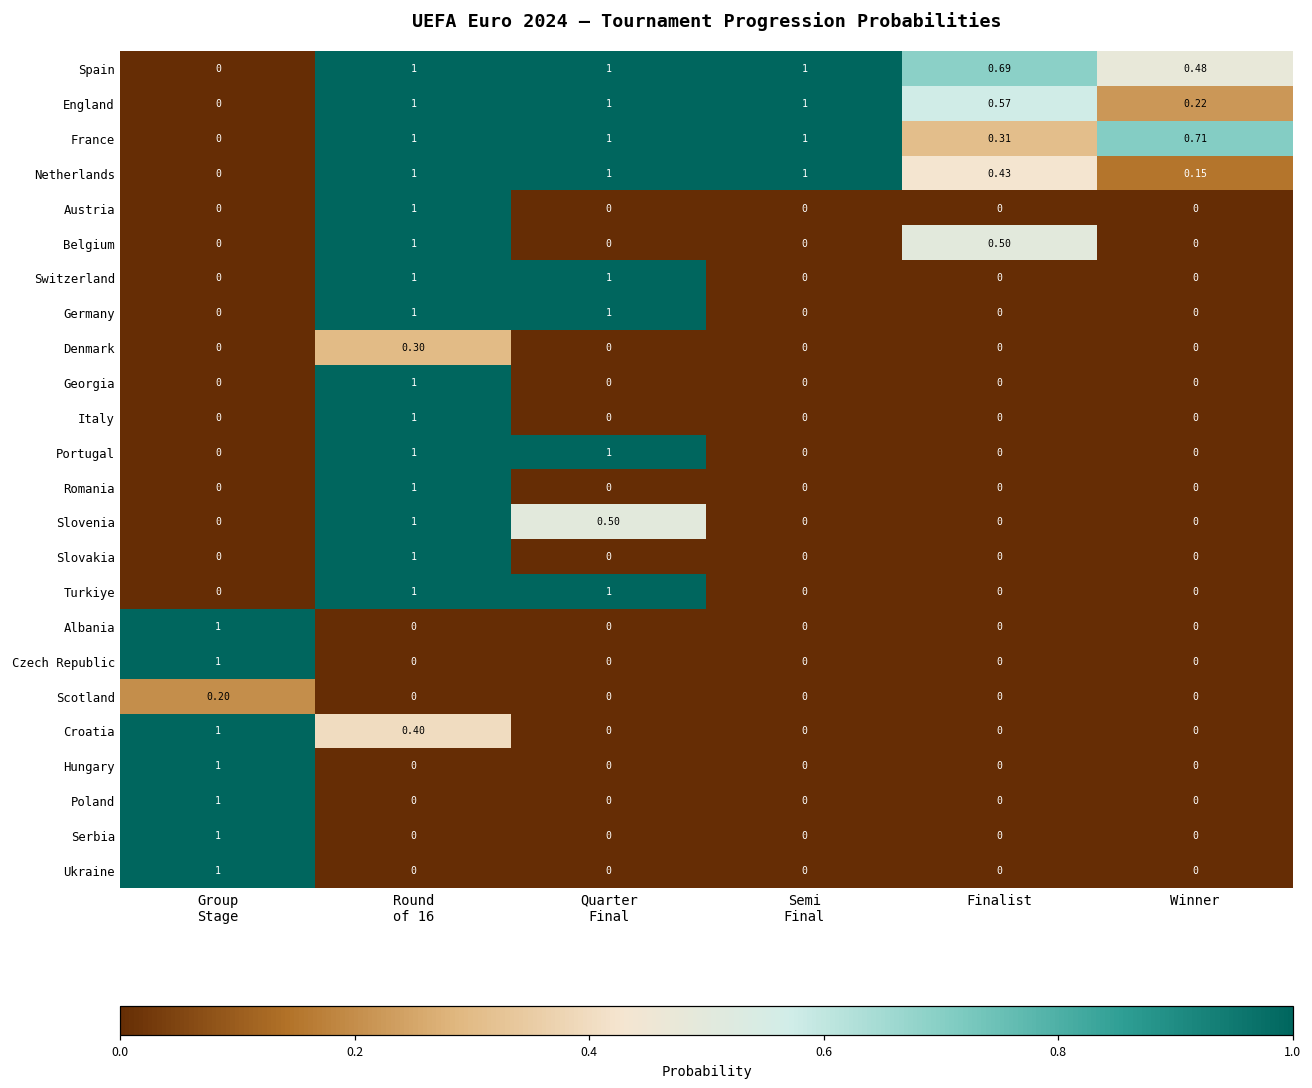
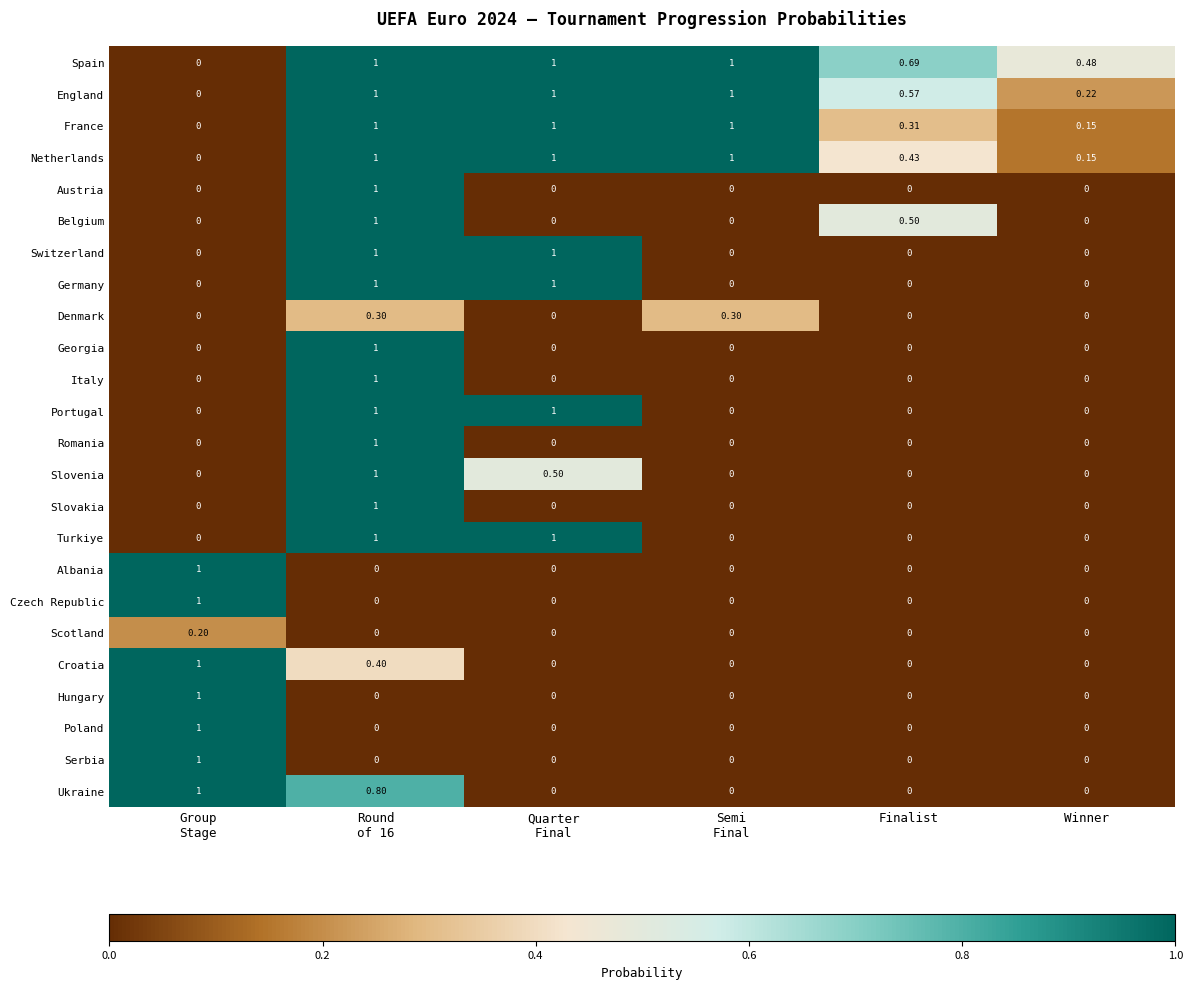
France, Winner: 0.71 -> 0.15
Denmark, Semi Final: 0 -> 0.30
Ukraine, Round of 16: 0 -> 0.80
